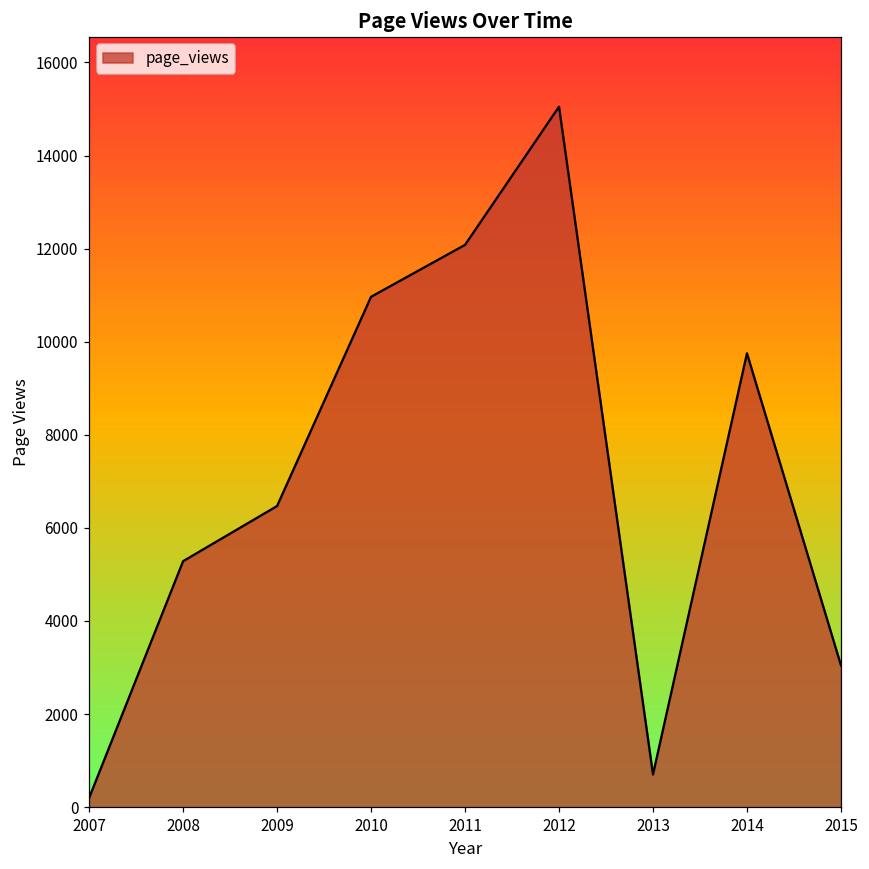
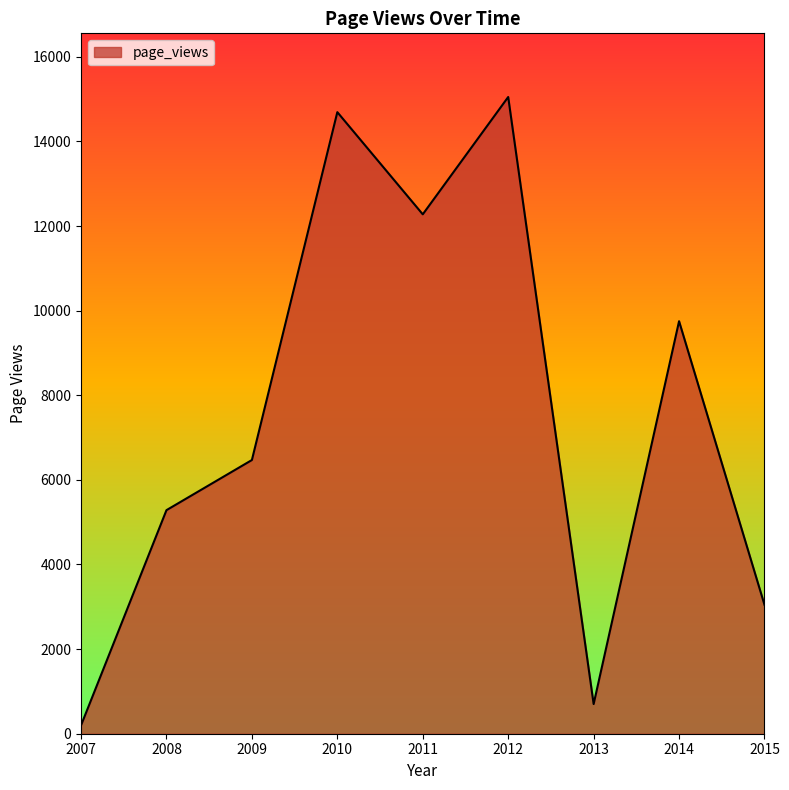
2010: 11000 -> 14700
2011: 12100 -> 12300
